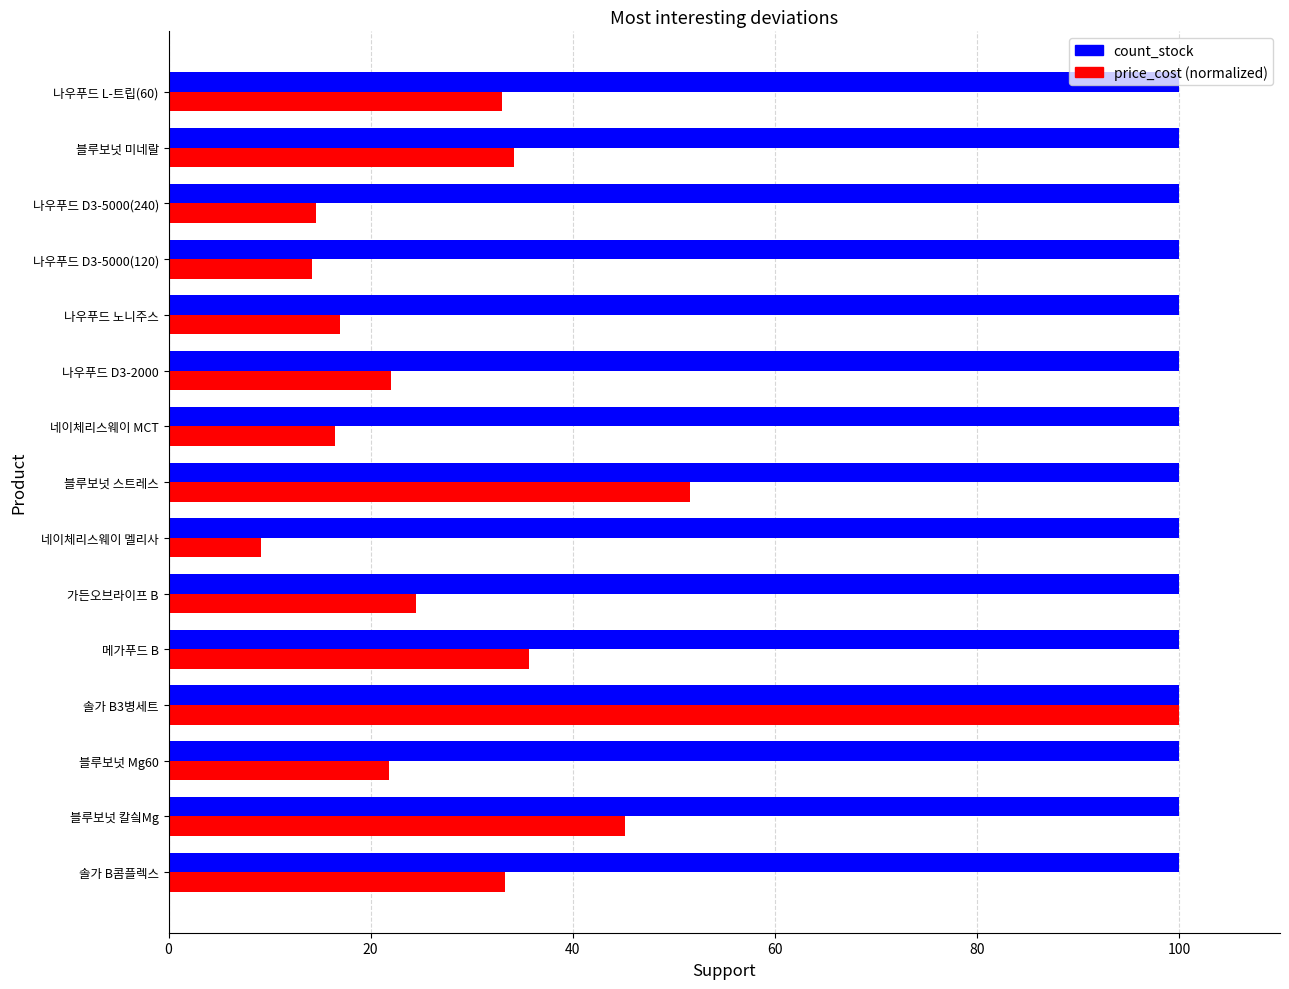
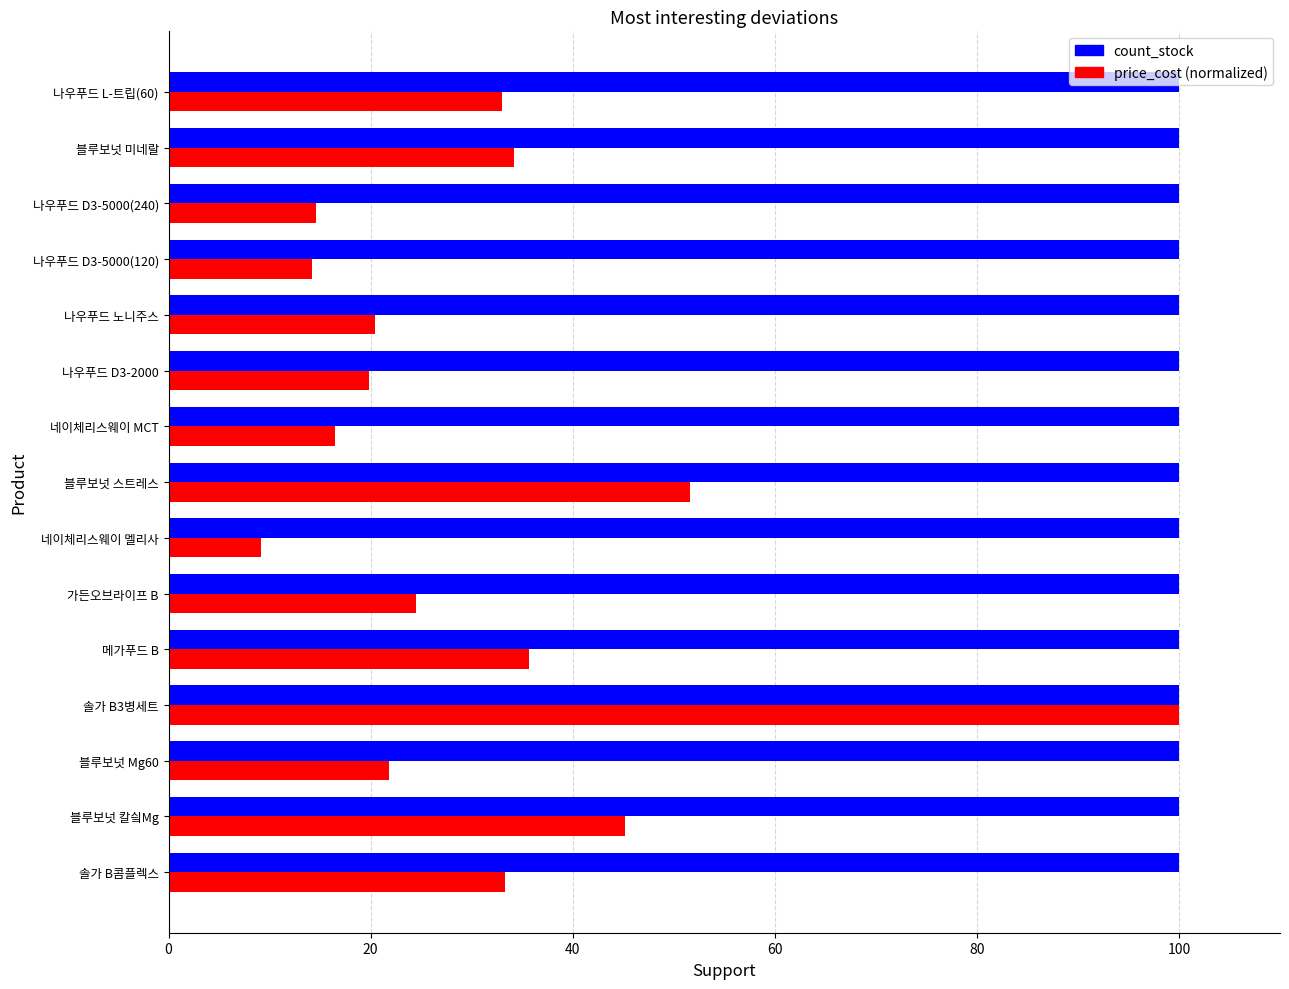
price_cost (normalized), 나우푸드 노니주스: 17.0 -> 20.4
price_cost (normalized), 나우푸드 D3-2000: 22.0 -> 19.8
